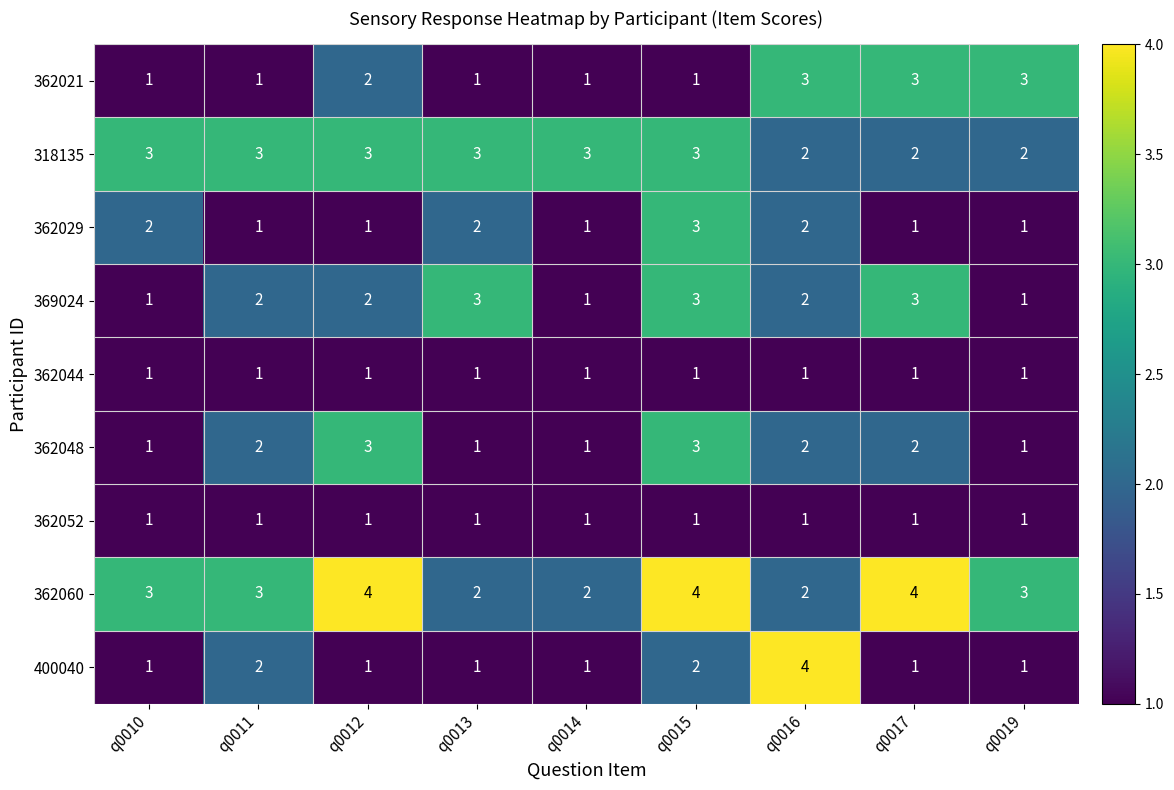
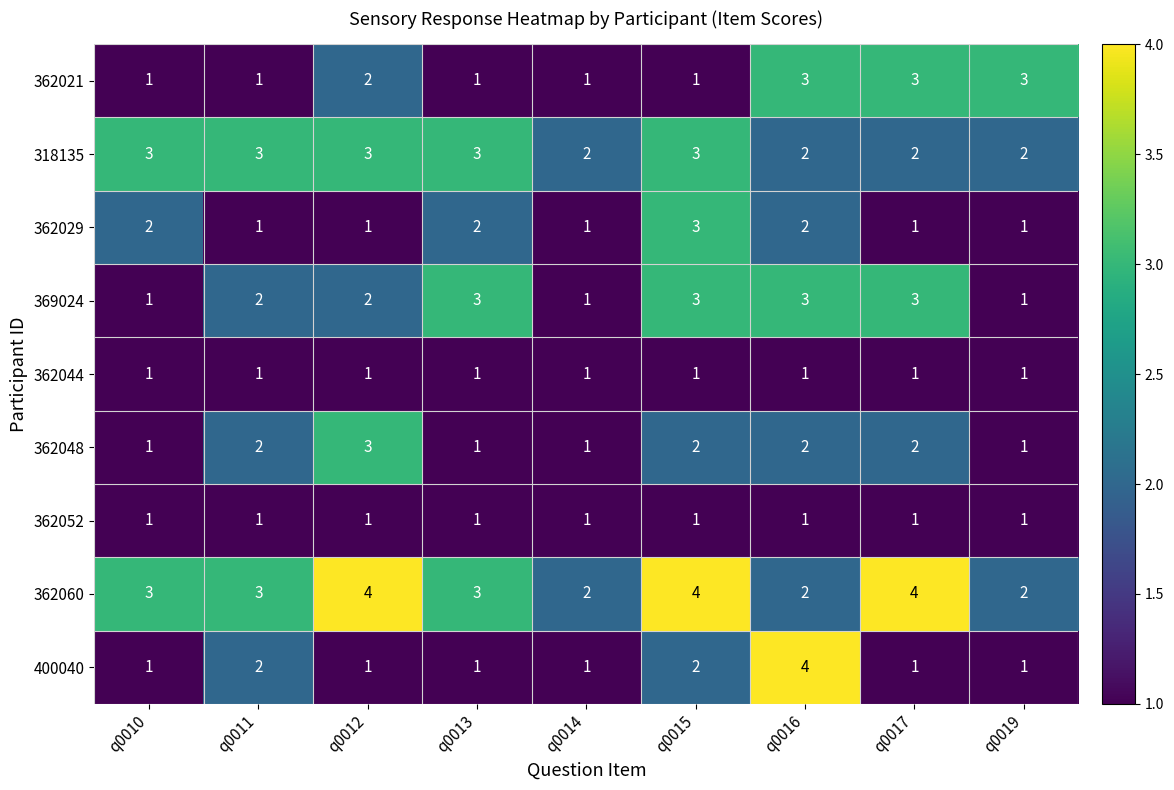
318135, q0014: 3 -> 2
369024, q0016: 2 -> 3
362048, q0015: 3 -> 2
362060, q0013: 2 -> 3
362060, q0019: 3 -> 2
